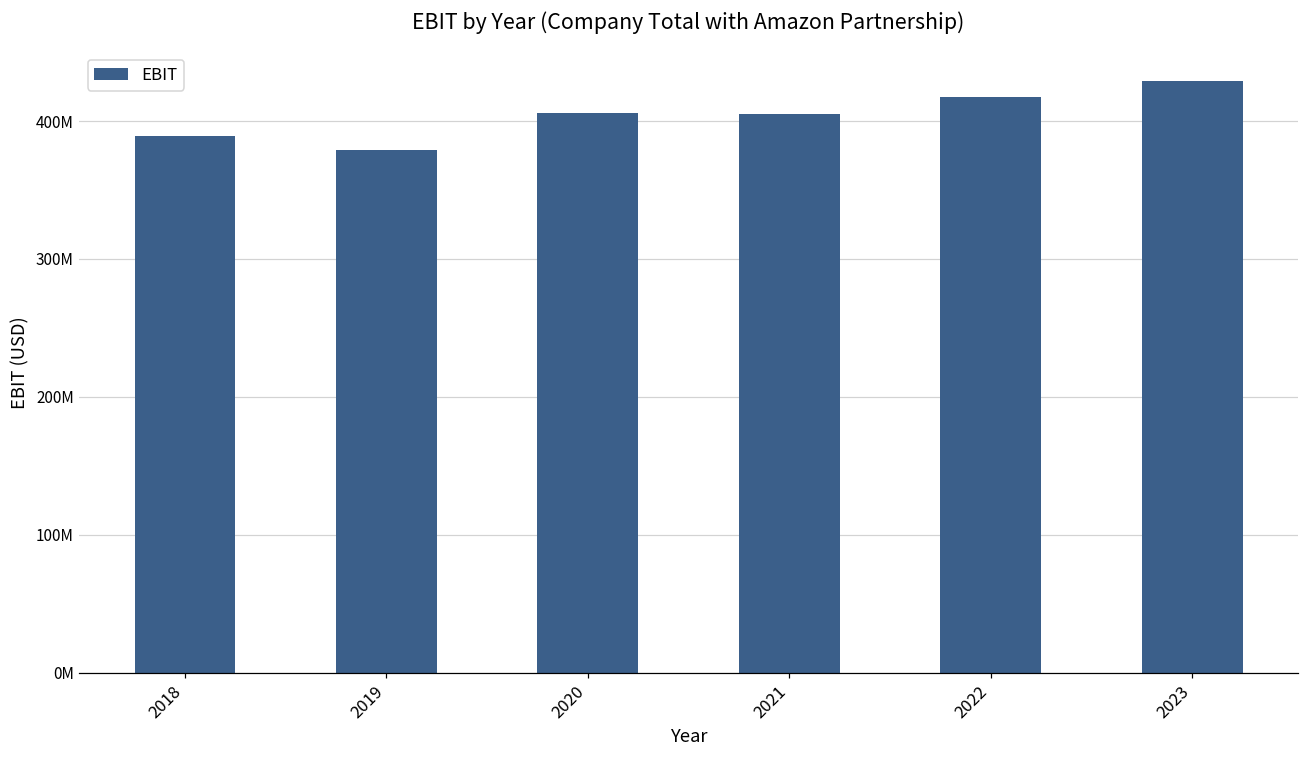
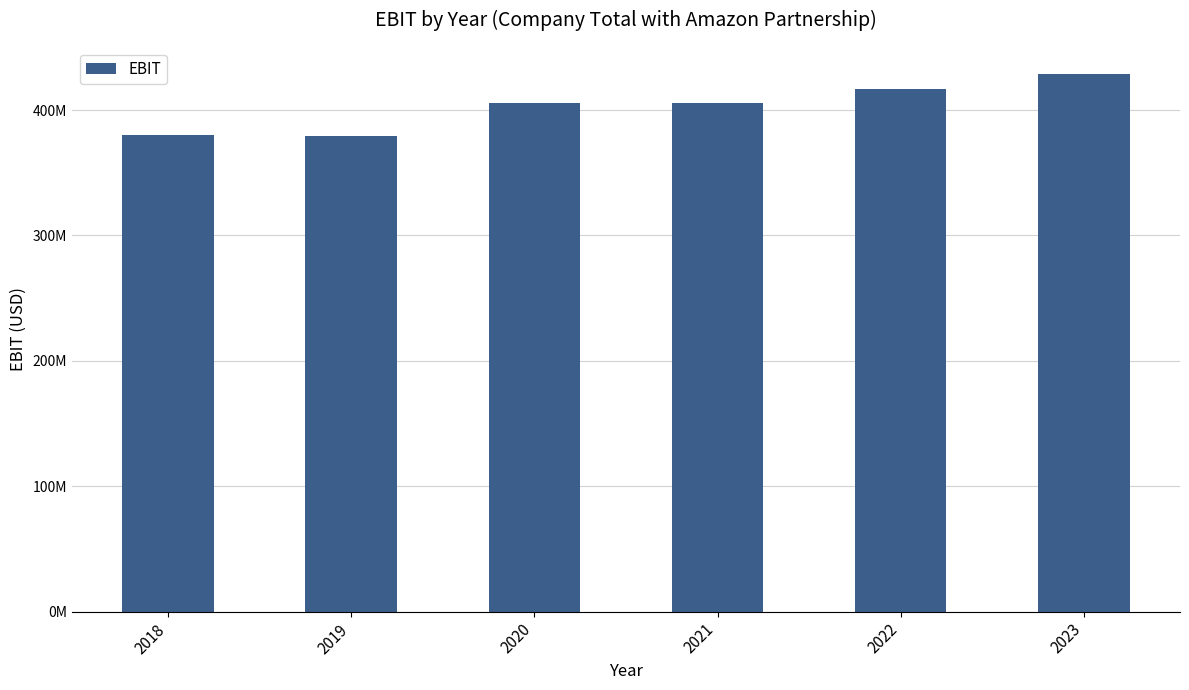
2018: 389000000 -> 380000000
